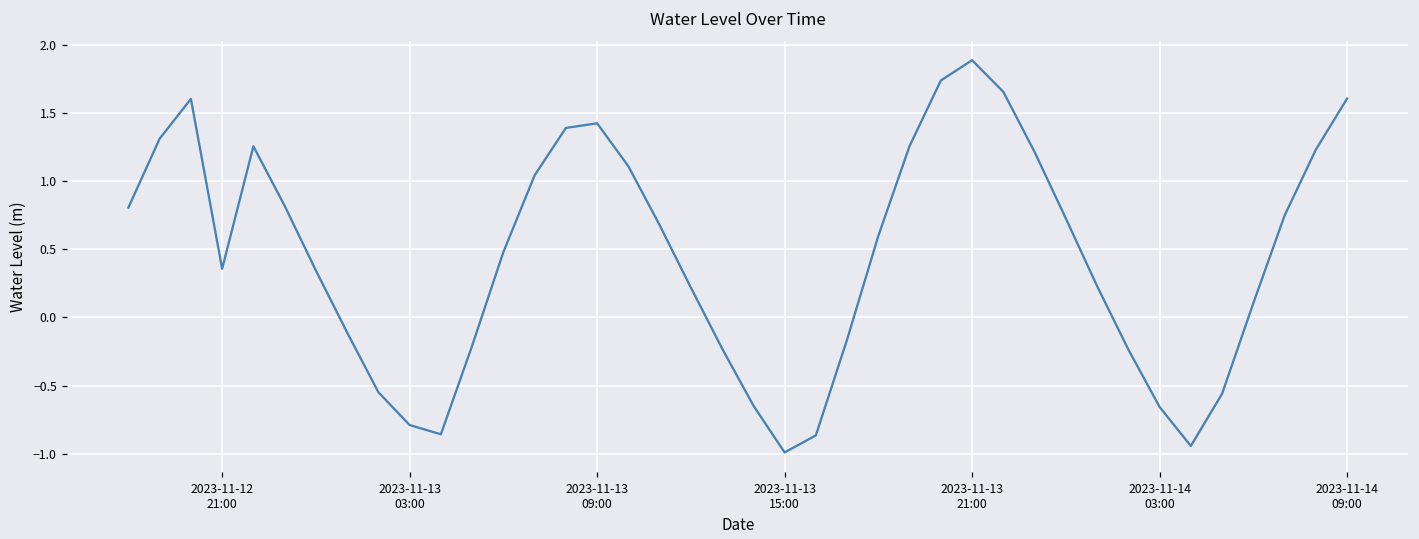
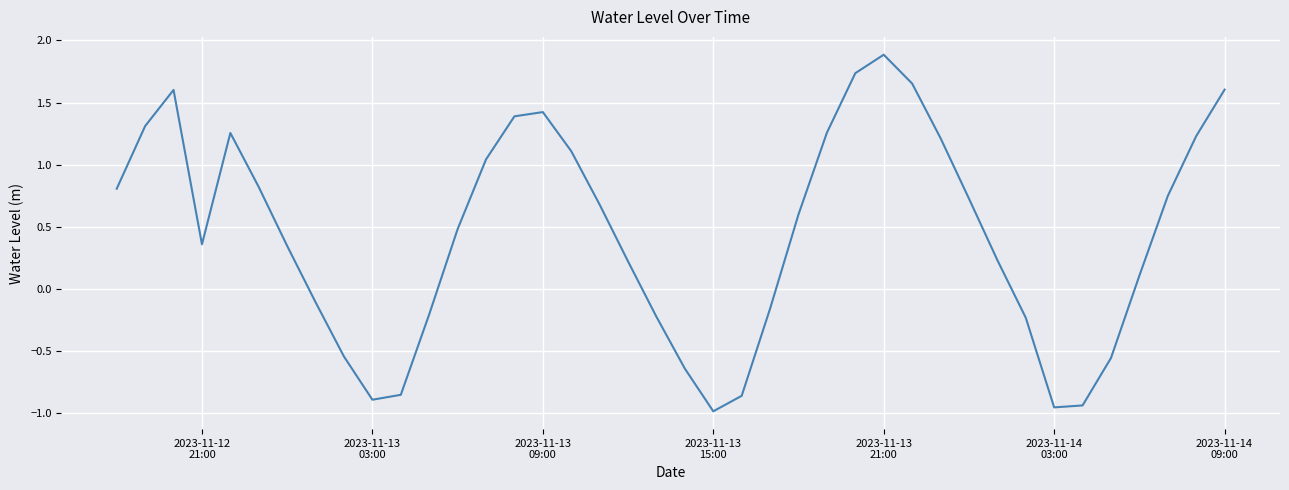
2023-11-13 03:00: -0.79 -> -0.90
2023-11-14 03:00: -0.66 -> -0.96
